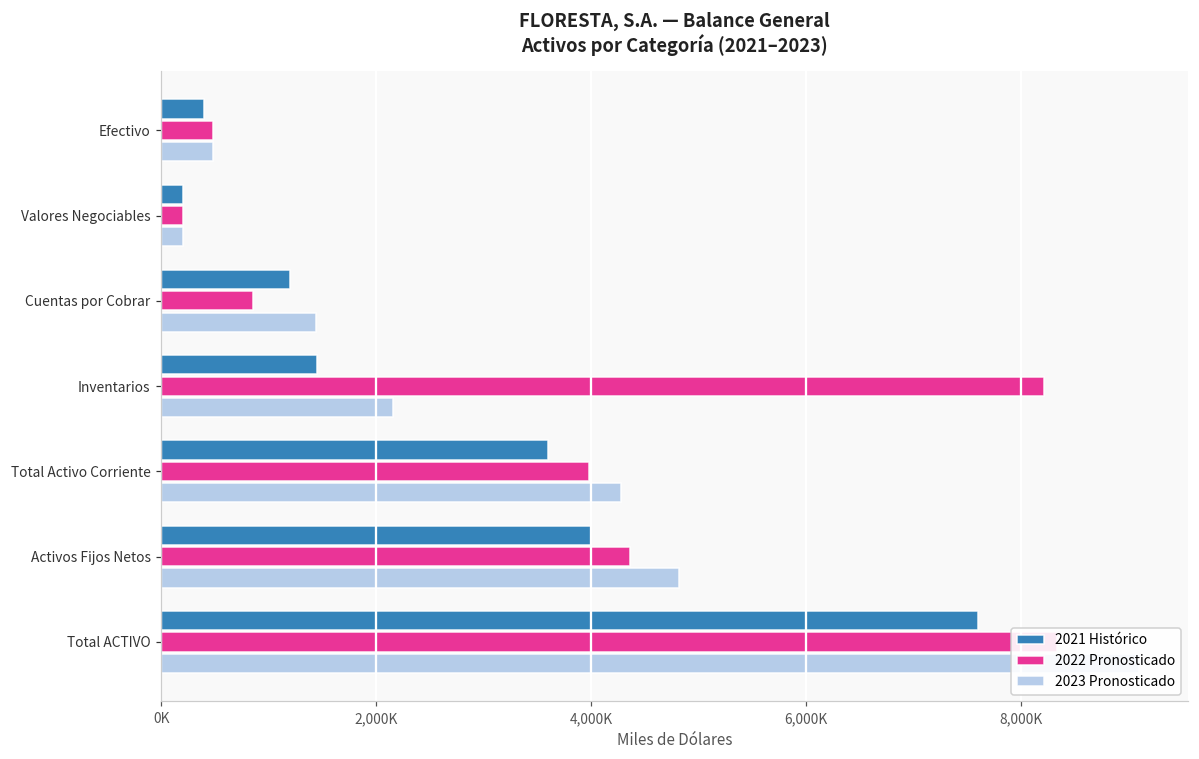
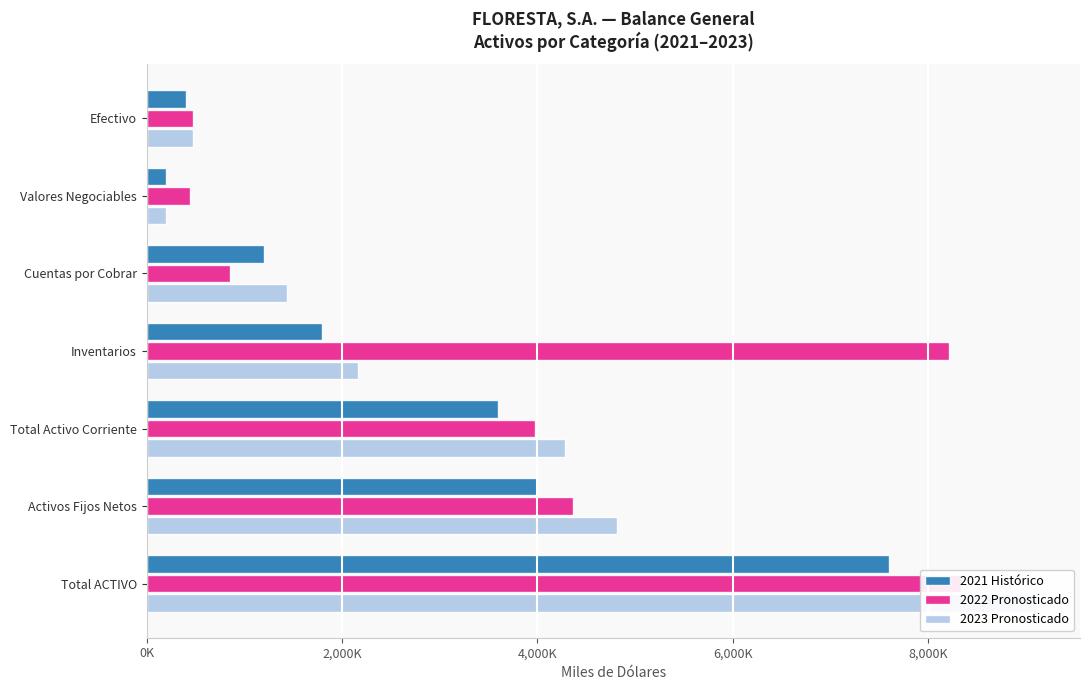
2022 Pronosticado, Valores Negociables: 200,000 -> 400,000
2021 Histórico, Inventarios: 1,400,000 -> 1,800,000
